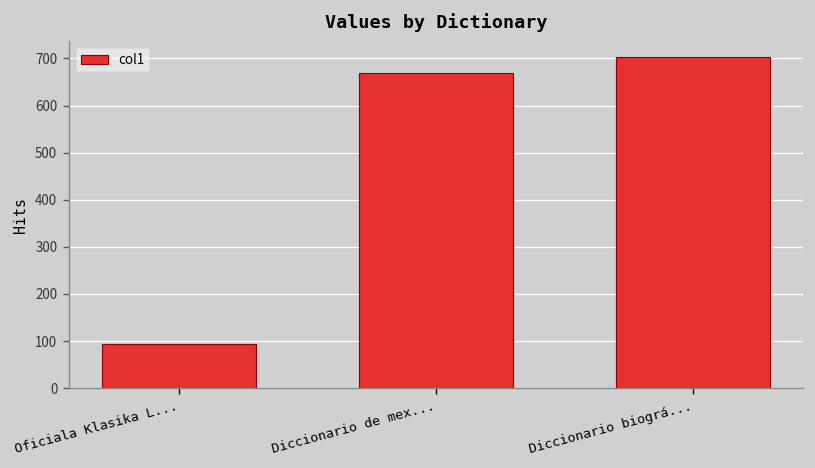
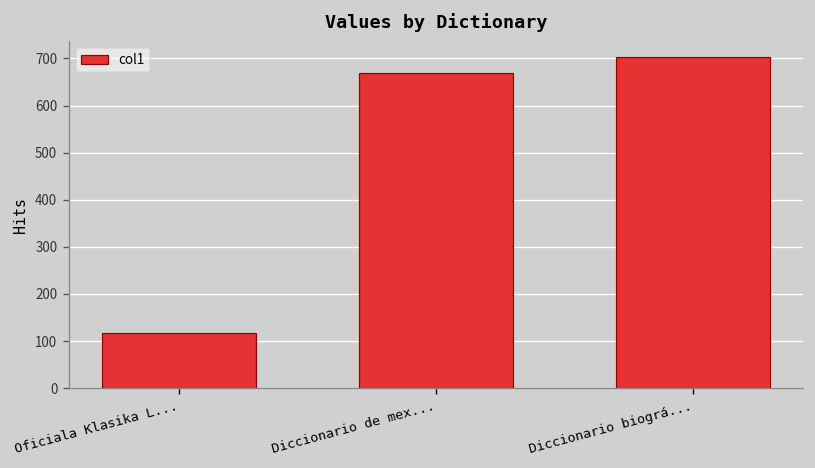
Oficiala Klasika L...: 90 -> 120
